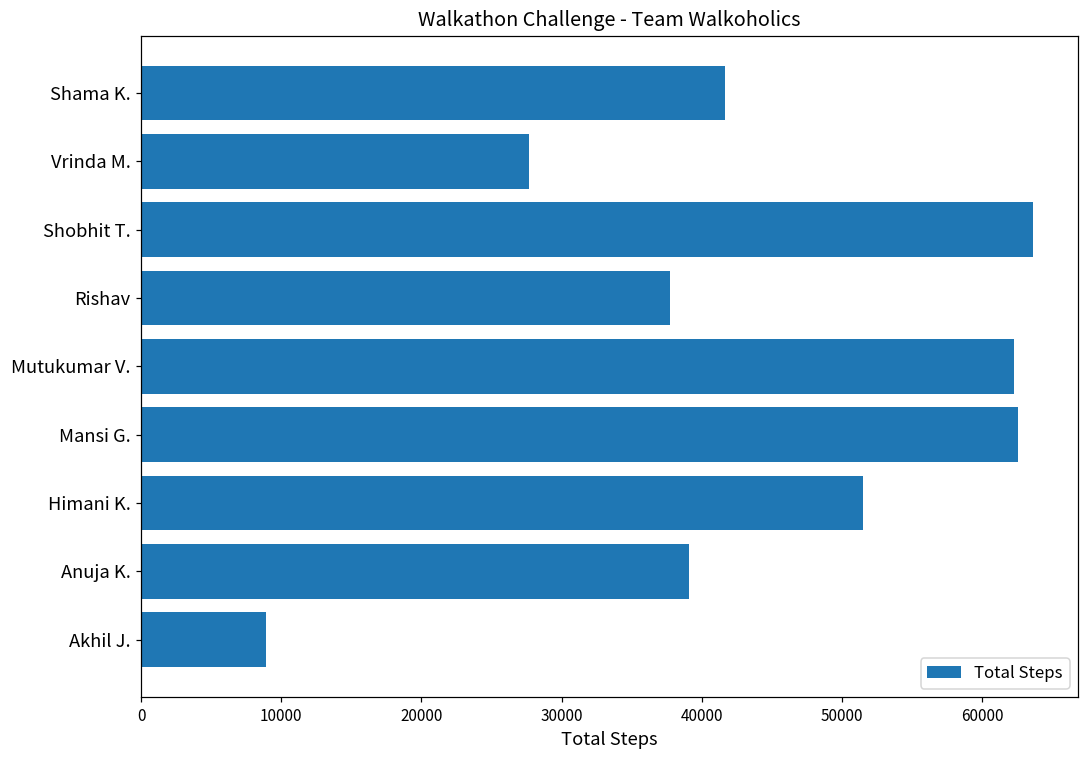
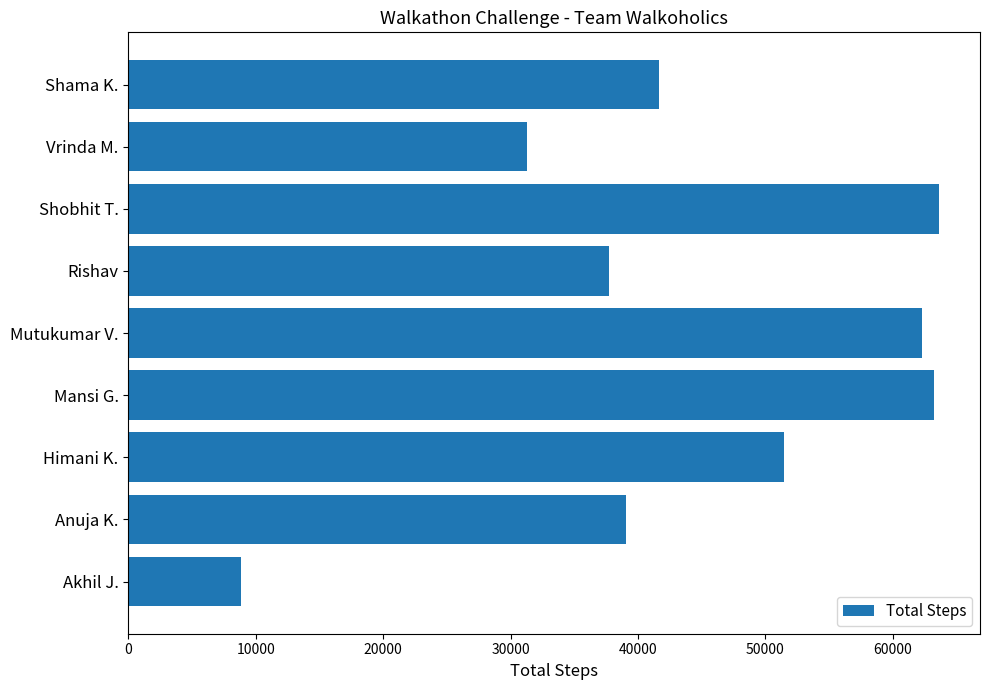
Vrinda M.: 27700 -> 31300
Mansi G.: 62500 -> 63300
